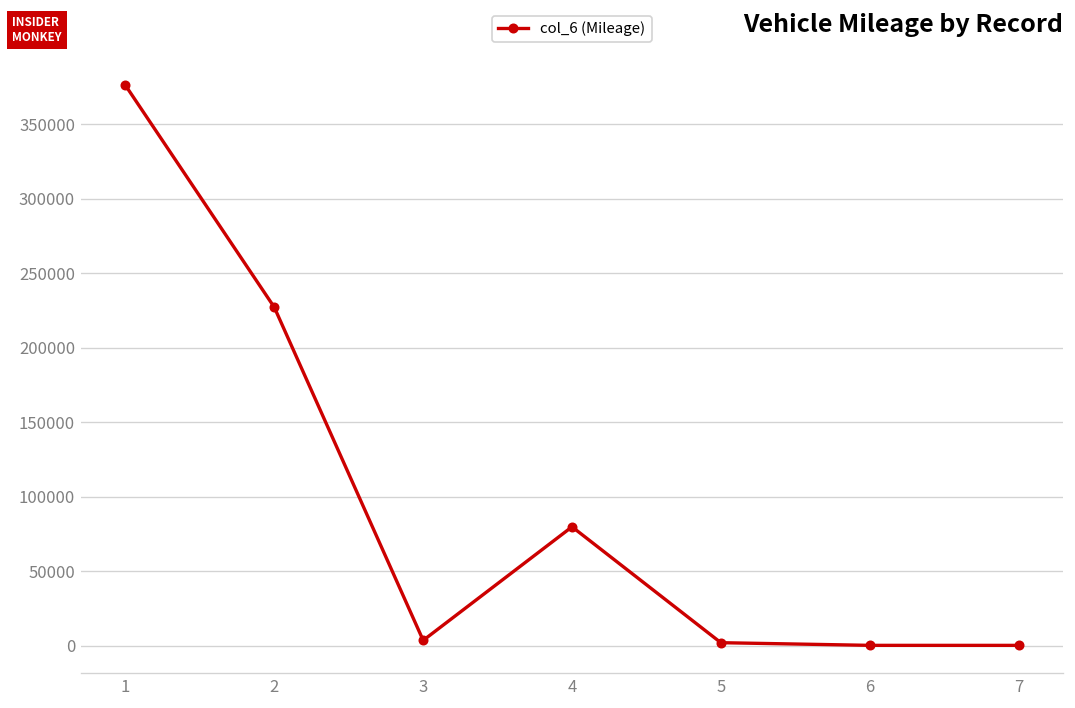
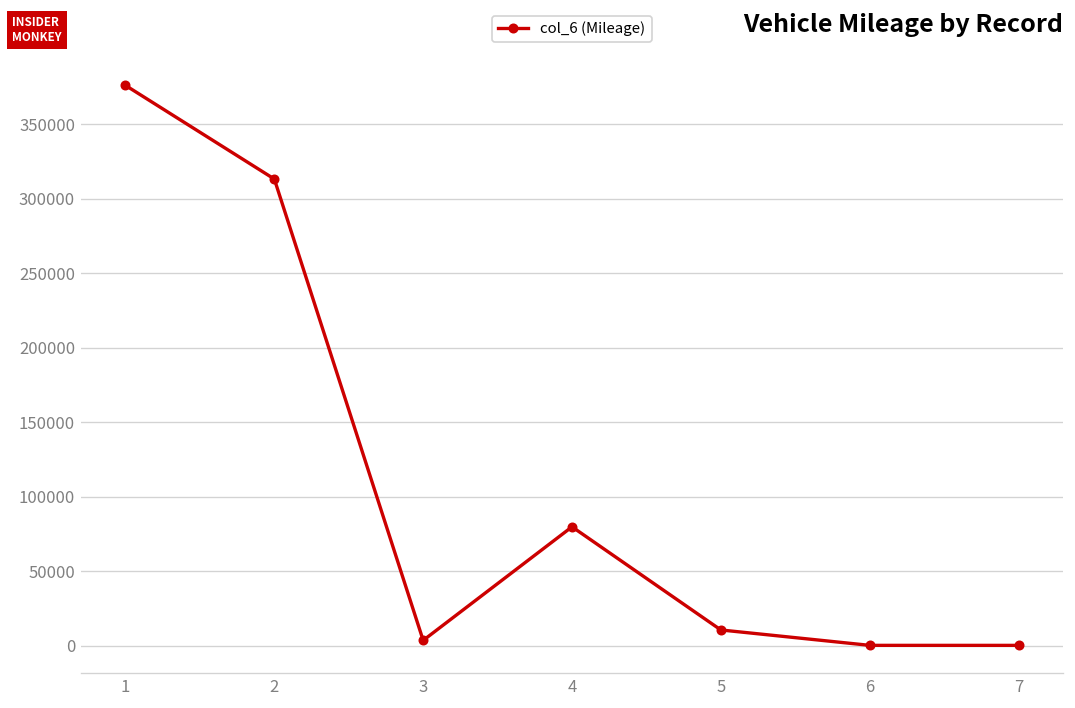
2: 227000 -> 313000
5: 2000 -> 10000
